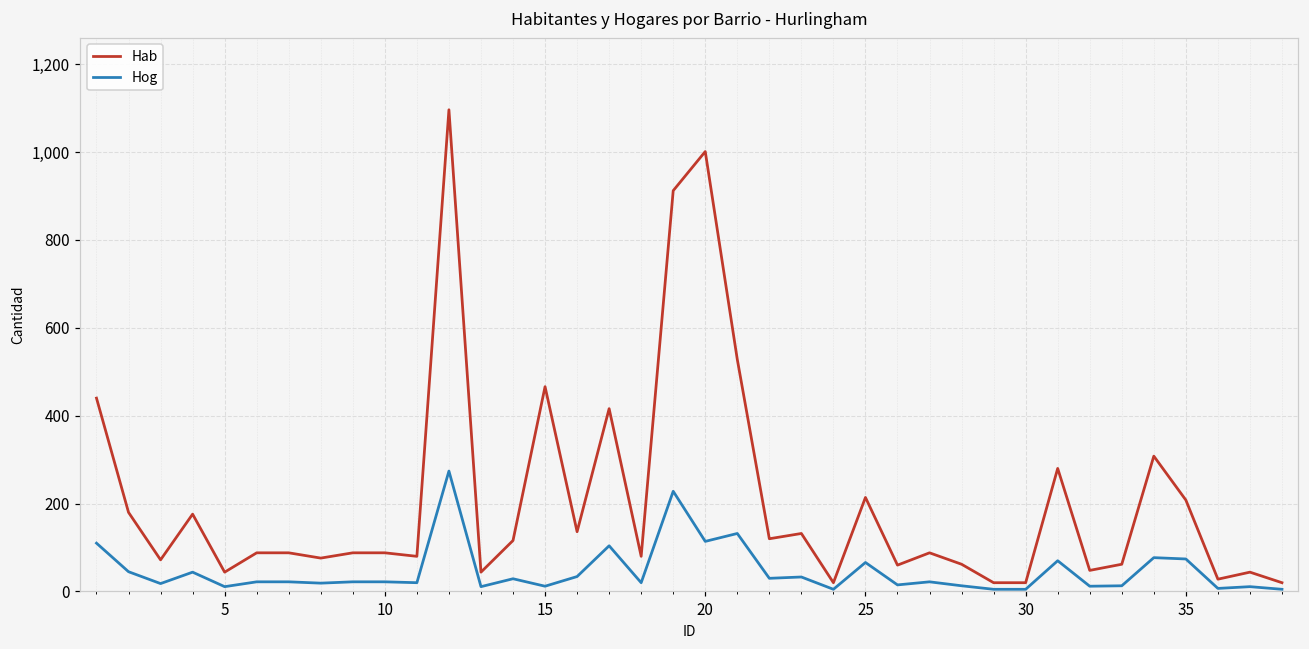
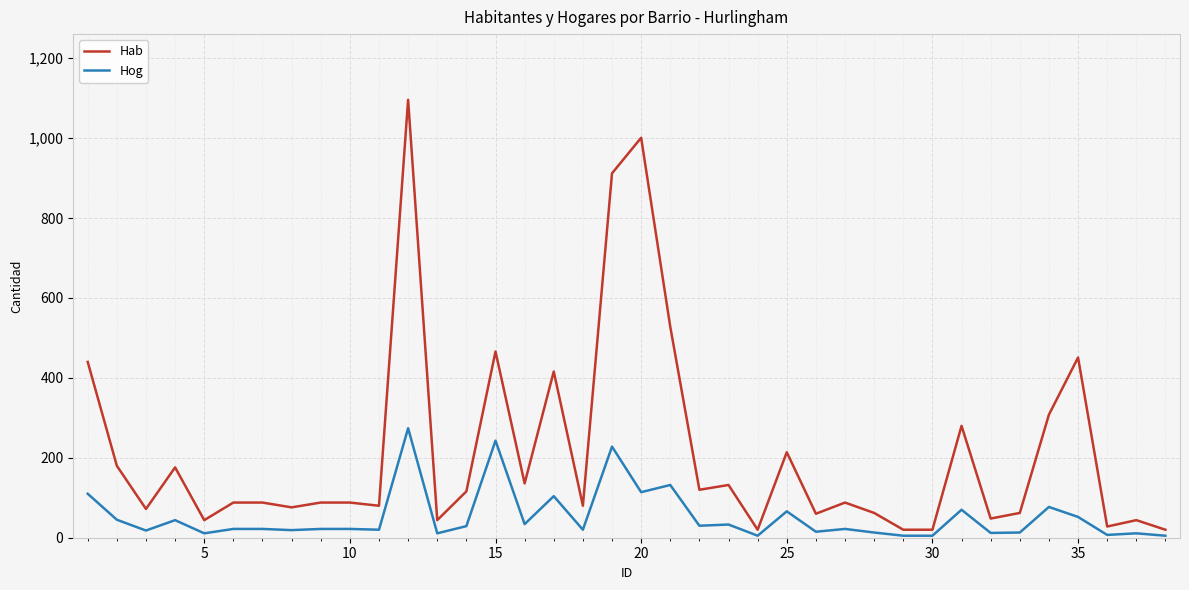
Hog, 15: 10 -> 240
Hab, 35: 210 -> 450
Hog, 35: 70 -> 50
